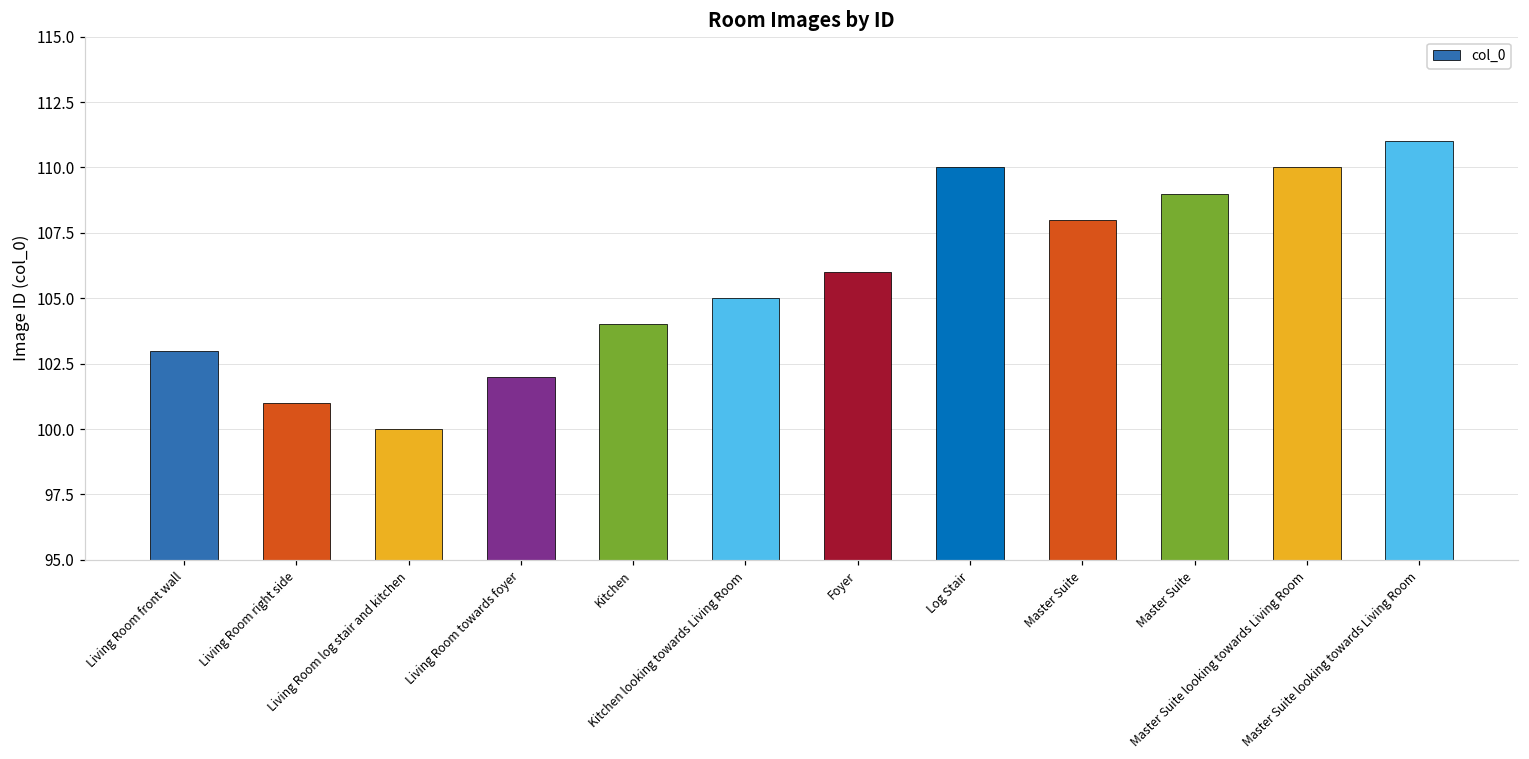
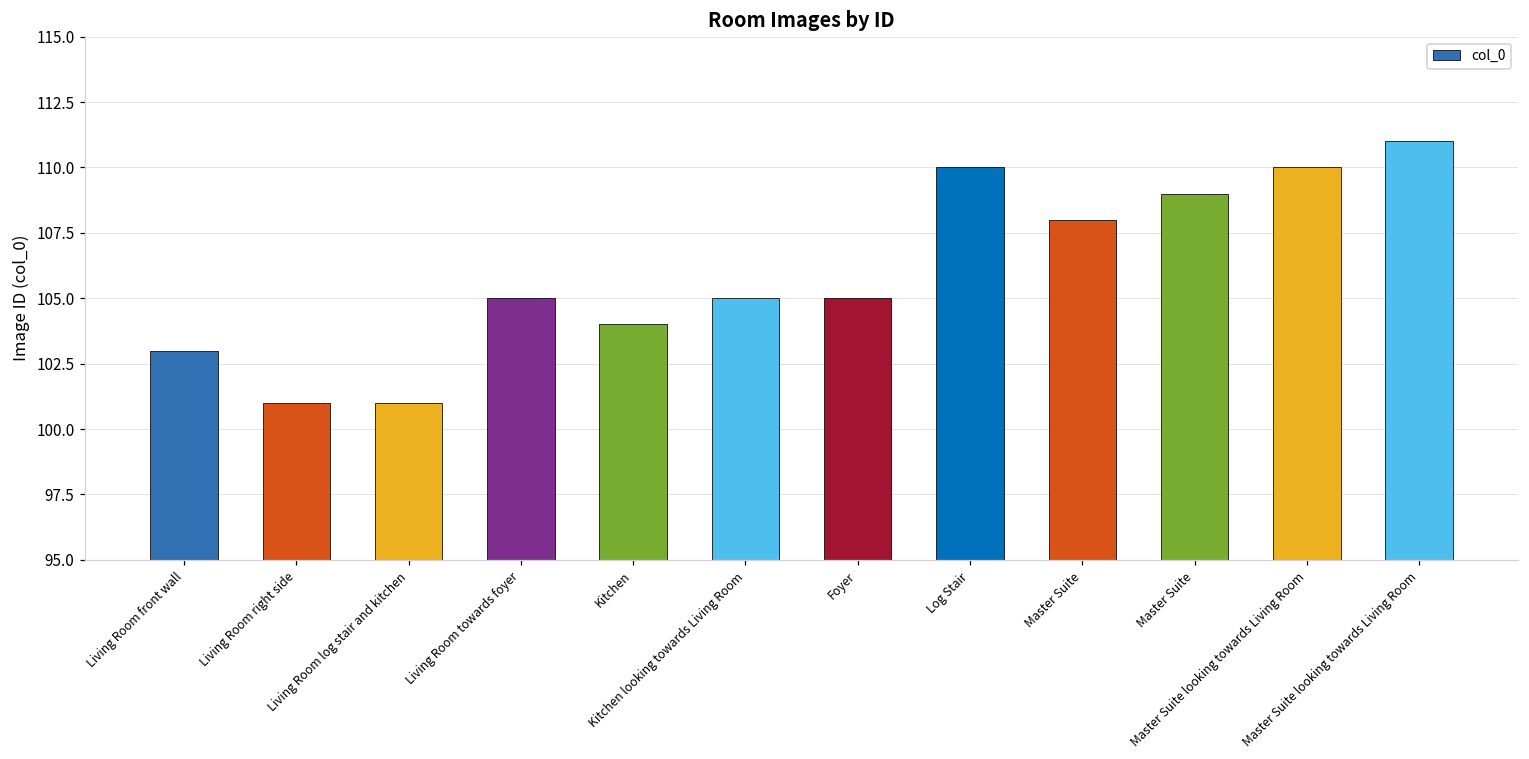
Living Room log stair and kitchen: 100 -> 101
Living Room towards foyer: 102 -> 105
Foyer: 106 -> 105
